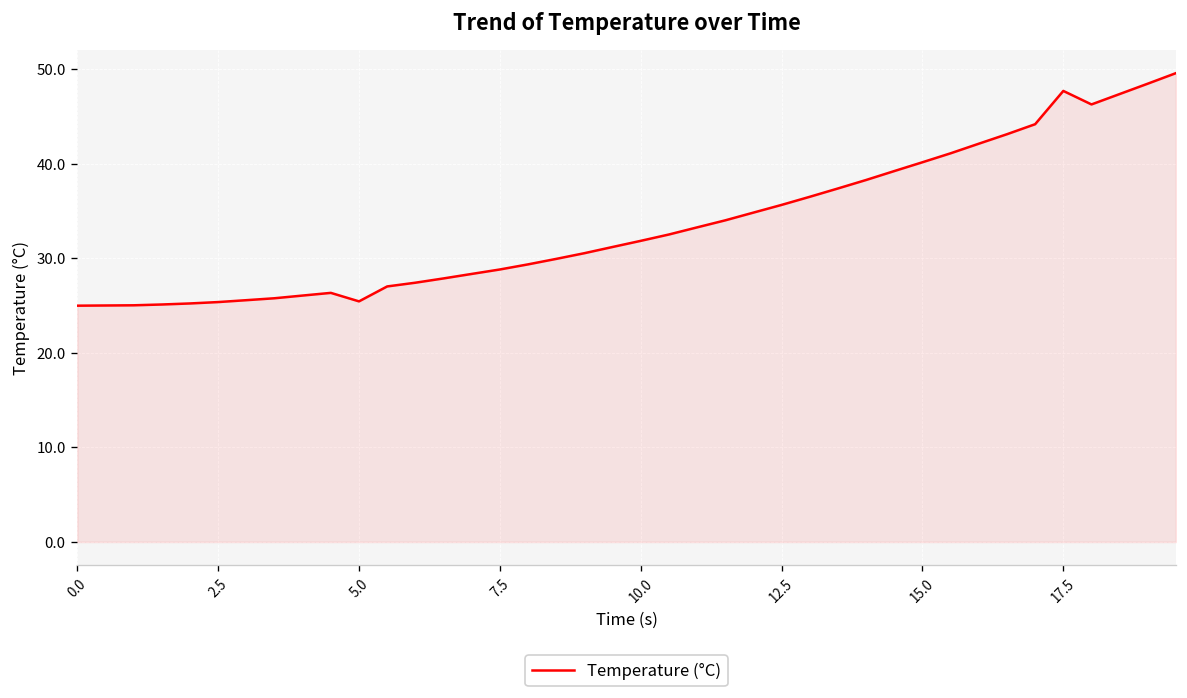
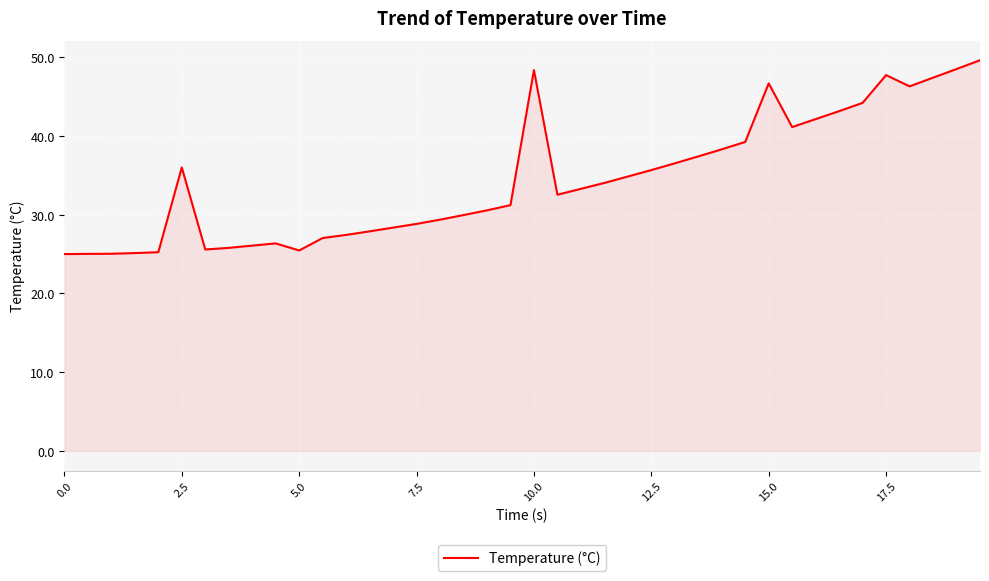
2.5: 25 -> 36
10.0: 32 -> 48
15.0: 40 -> 47
